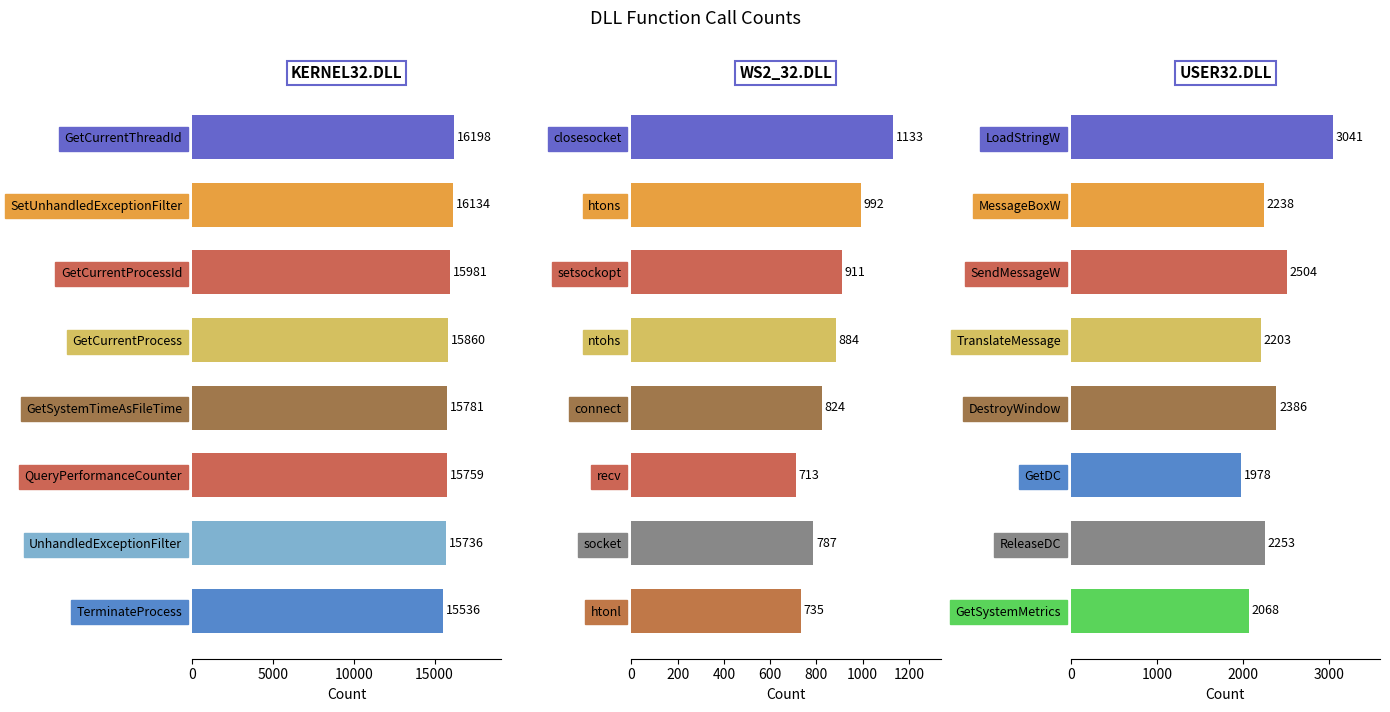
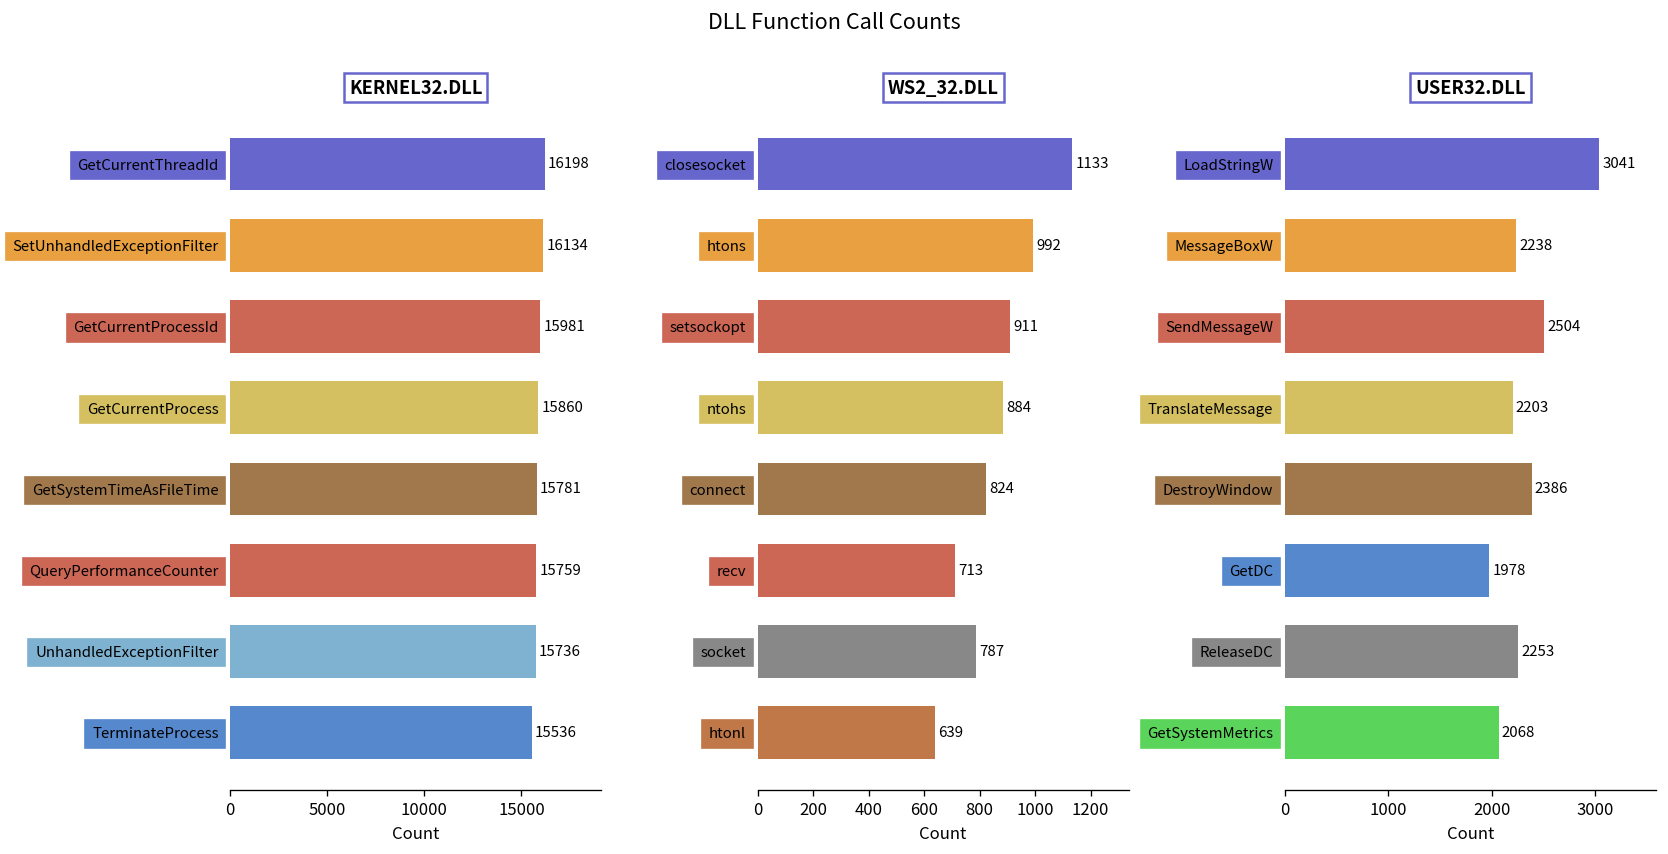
WS2_32.DLL, htonl: 735 -> 639
